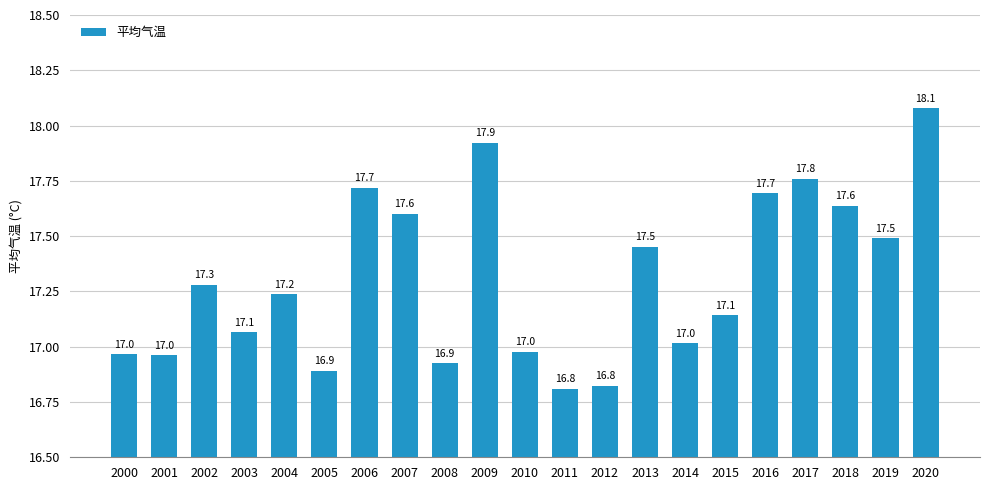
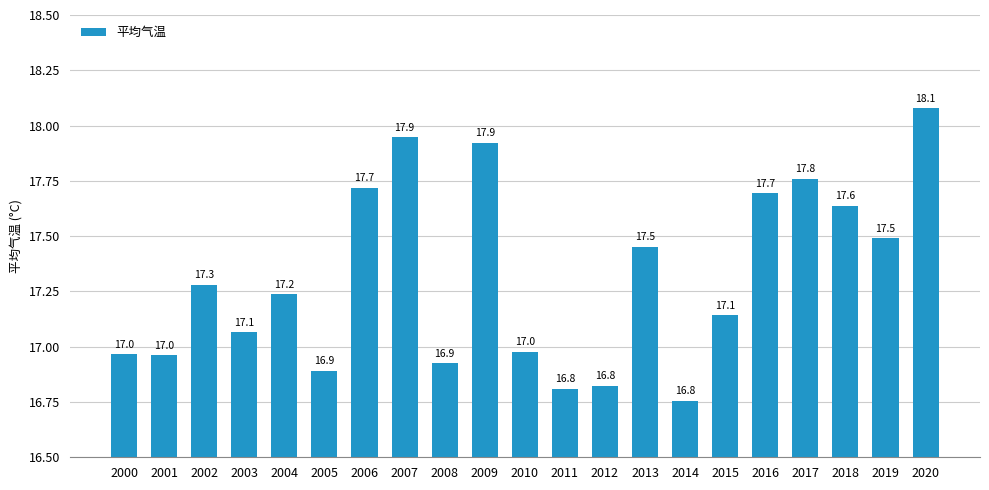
2007: 17.6 -> 17.9
2014: 17.0 -> 16.8
